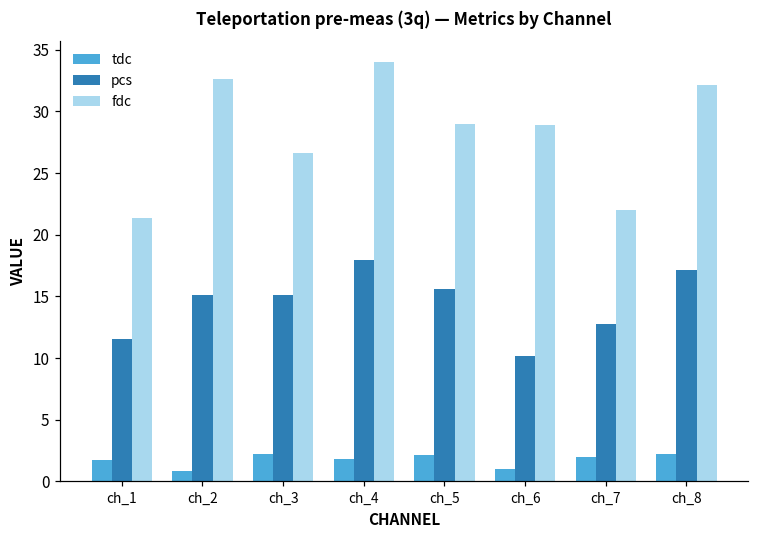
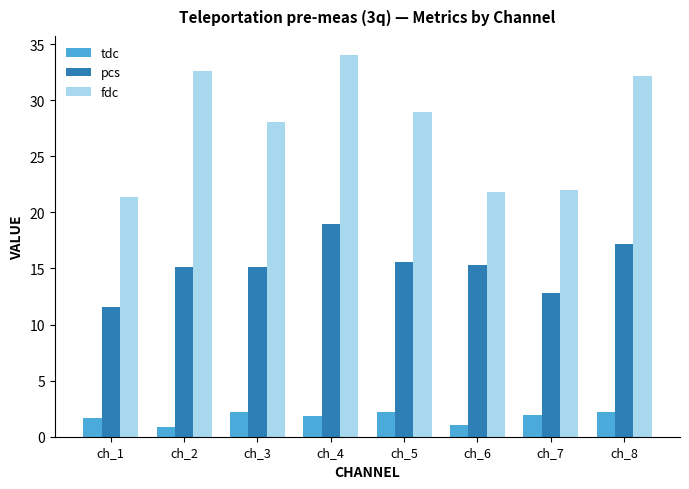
fdc, ch_3: 26.6 -> 28.1
pcs, ch_4: 17.9 -> 19.0
pcs, ch_6: 10.2 -> 15.3
fdc, ch_6: 28.9 -> 21.9
